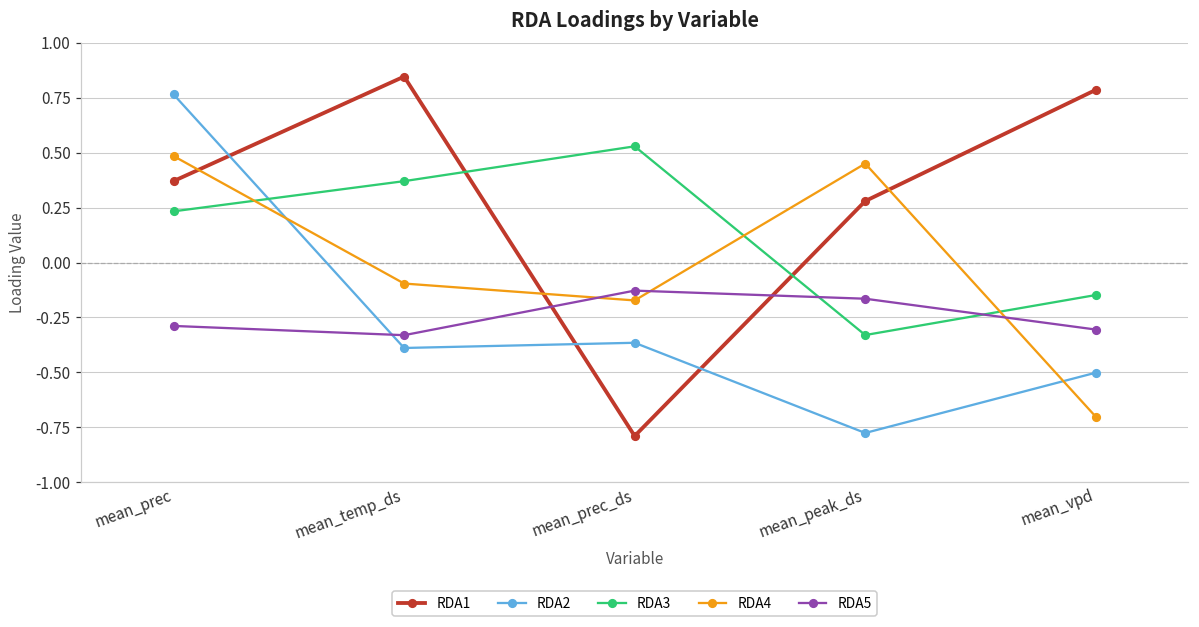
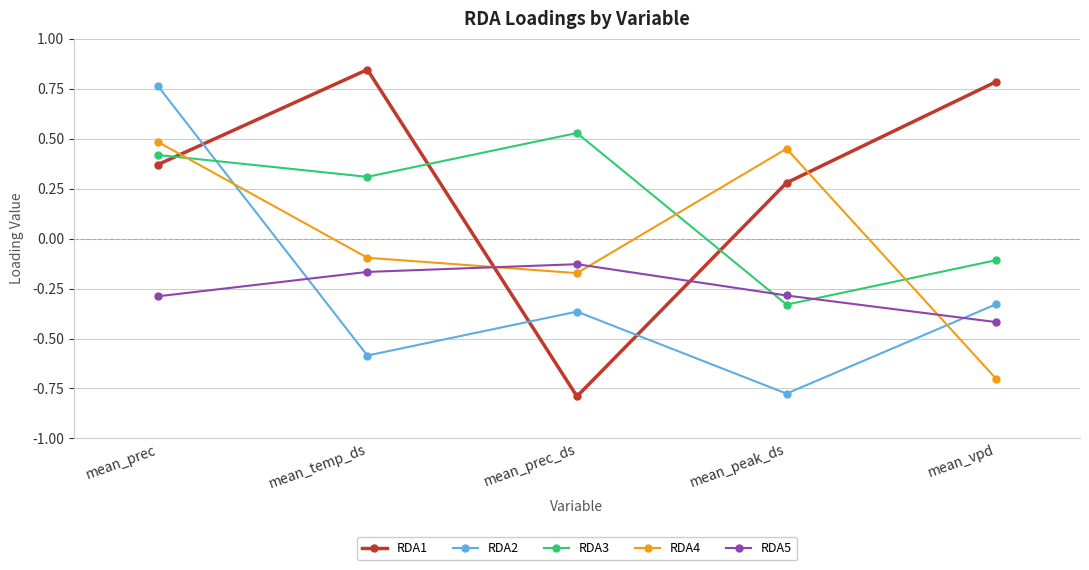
RDA3, mean_prec: 0.23 -> 0.42
RDA2, mean_temp_ds: -0.39 -> -0.59
RDA3, mean_temp_ds: 0.37 -> 0.31
RDA5, mean_temp_ds: -0.33 -> -0.17
RDA5, mean_peak_ds: -0.16 -> -0.28
RDA2, mean_vpd: -0.50 -> -0.33
RDA3, mean_vpd: -0.15 -> -0.11
RDA5, mean_vpd: -0.31 -> -0.42
